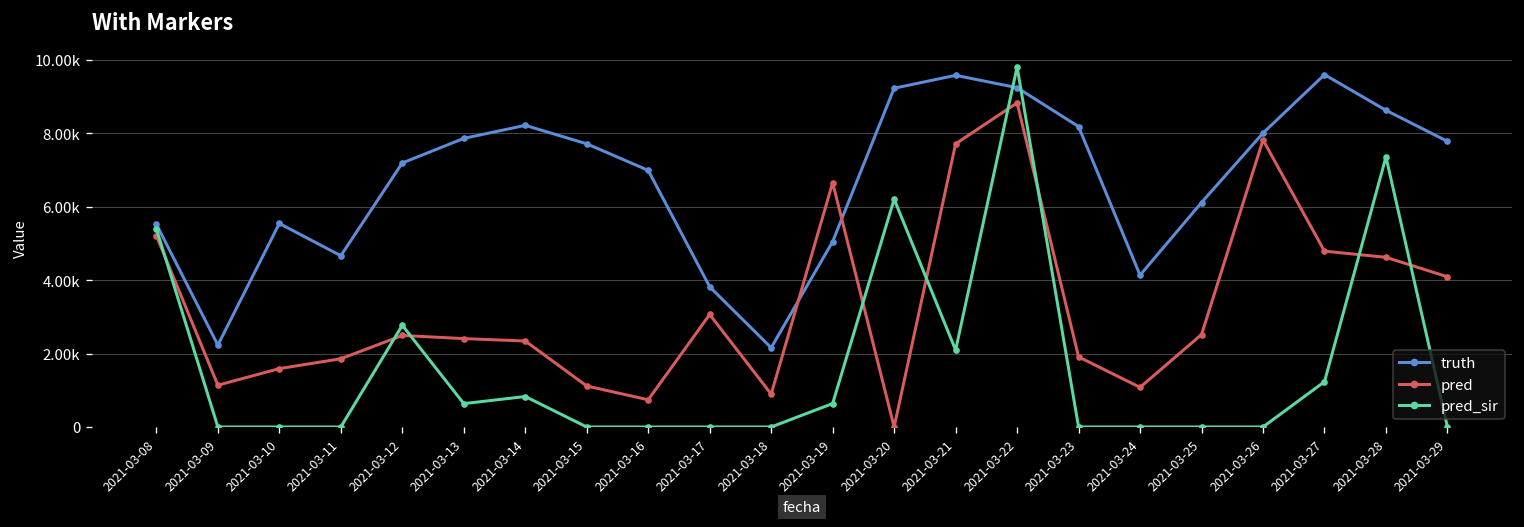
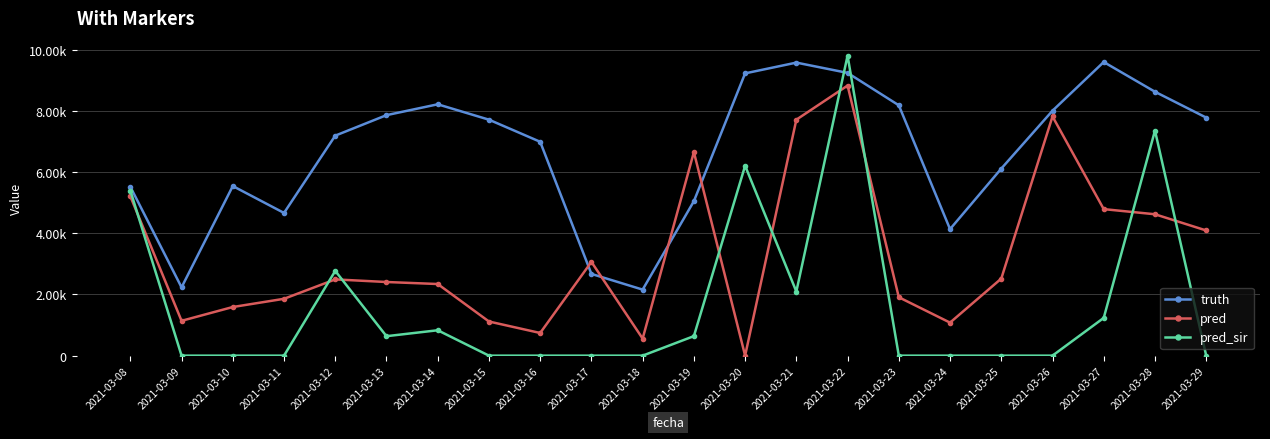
truth, 2021-03-17: 3800 -> 2700
pred, 2021-03-18: 900 -> 600
